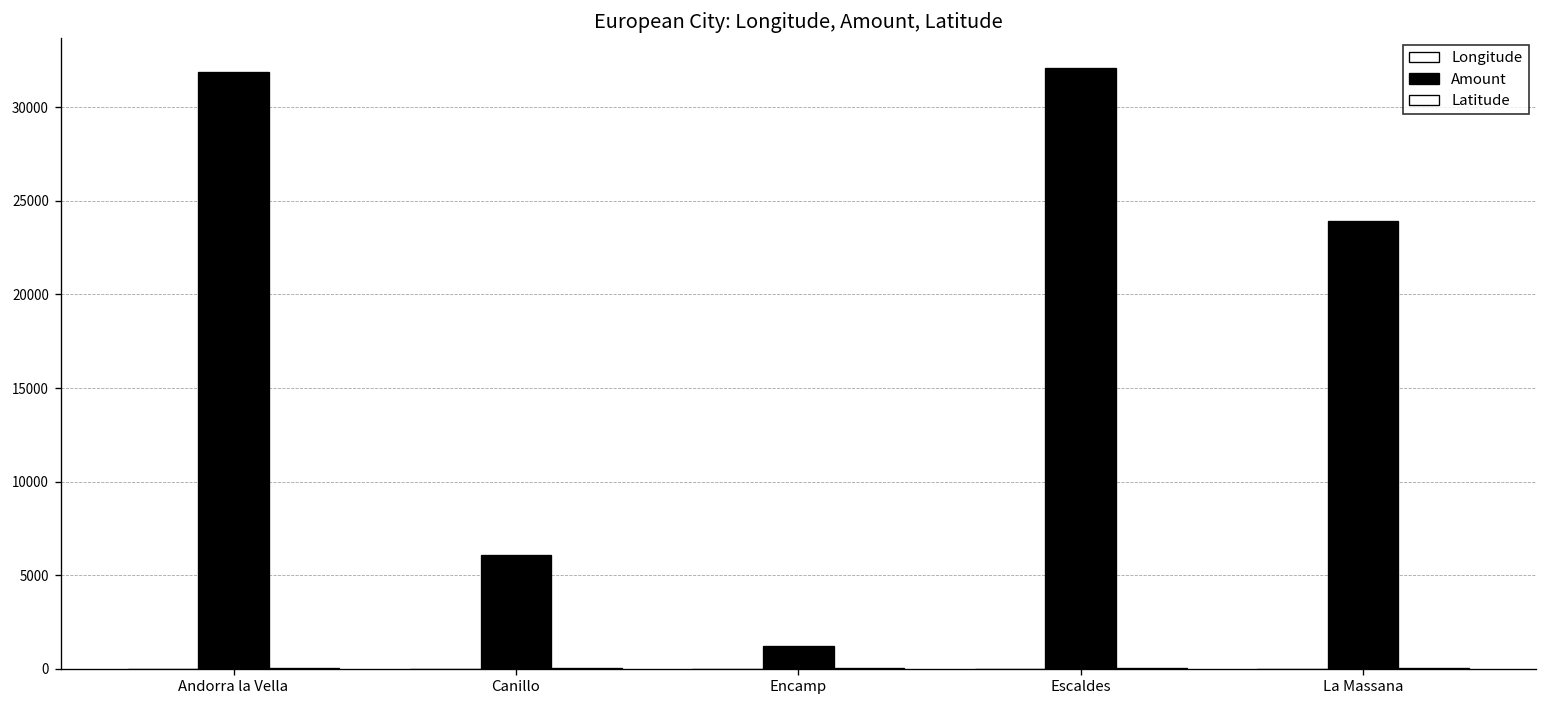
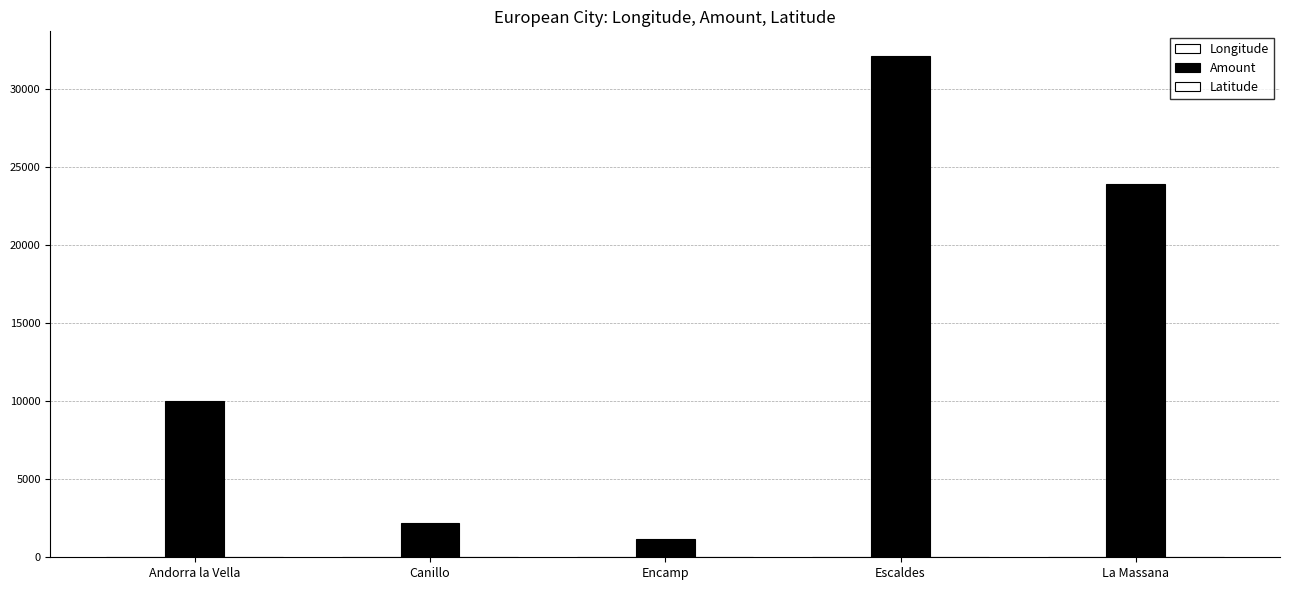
Amount, Andorra la Vella: 31900 -> 10000
Amount, Canillo: 6100 -> 2200
